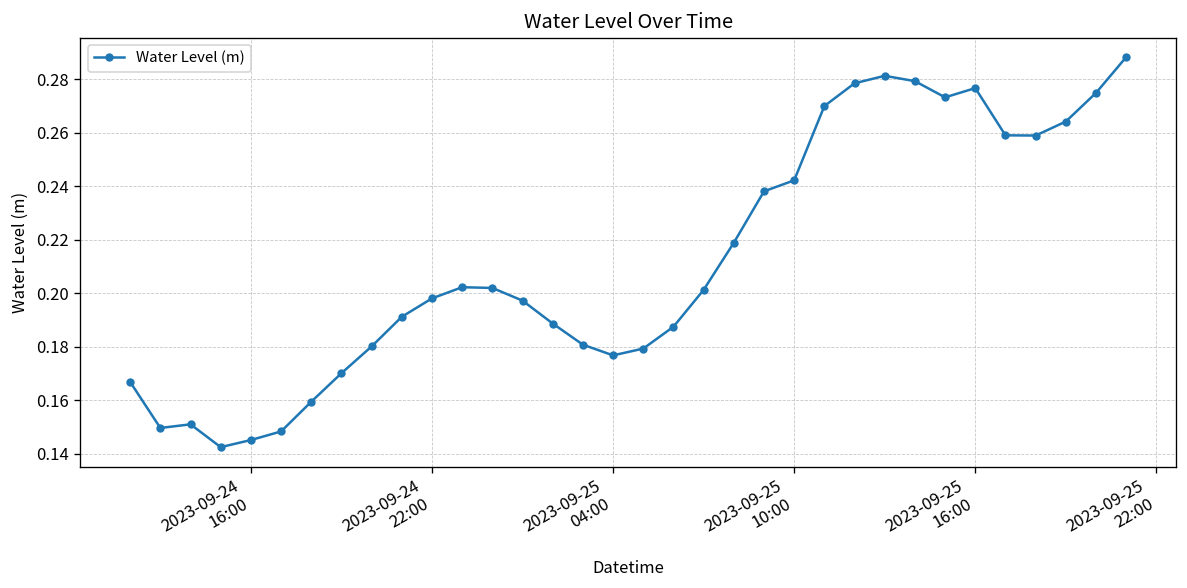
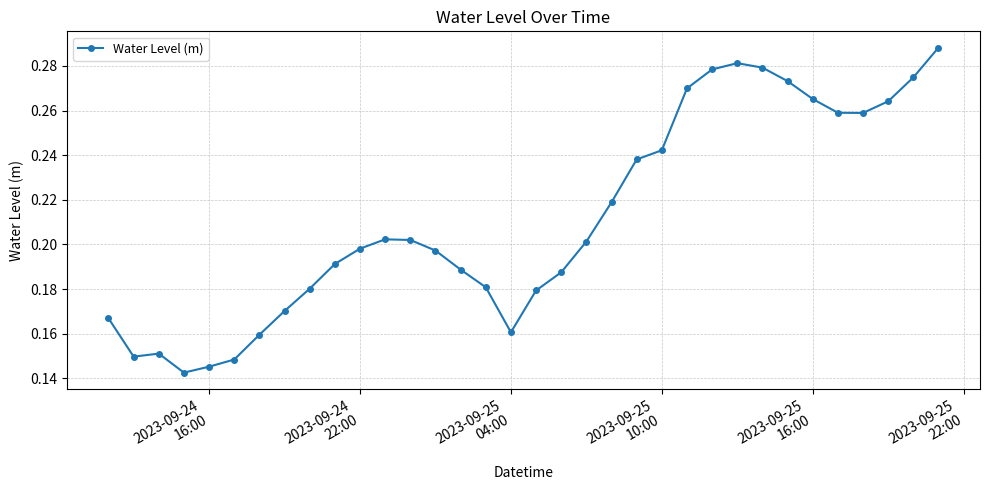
2023-09-25 04:00: 0.177 -> 0.161
2023-09-25 16:00: 0.277 -> 0.265
